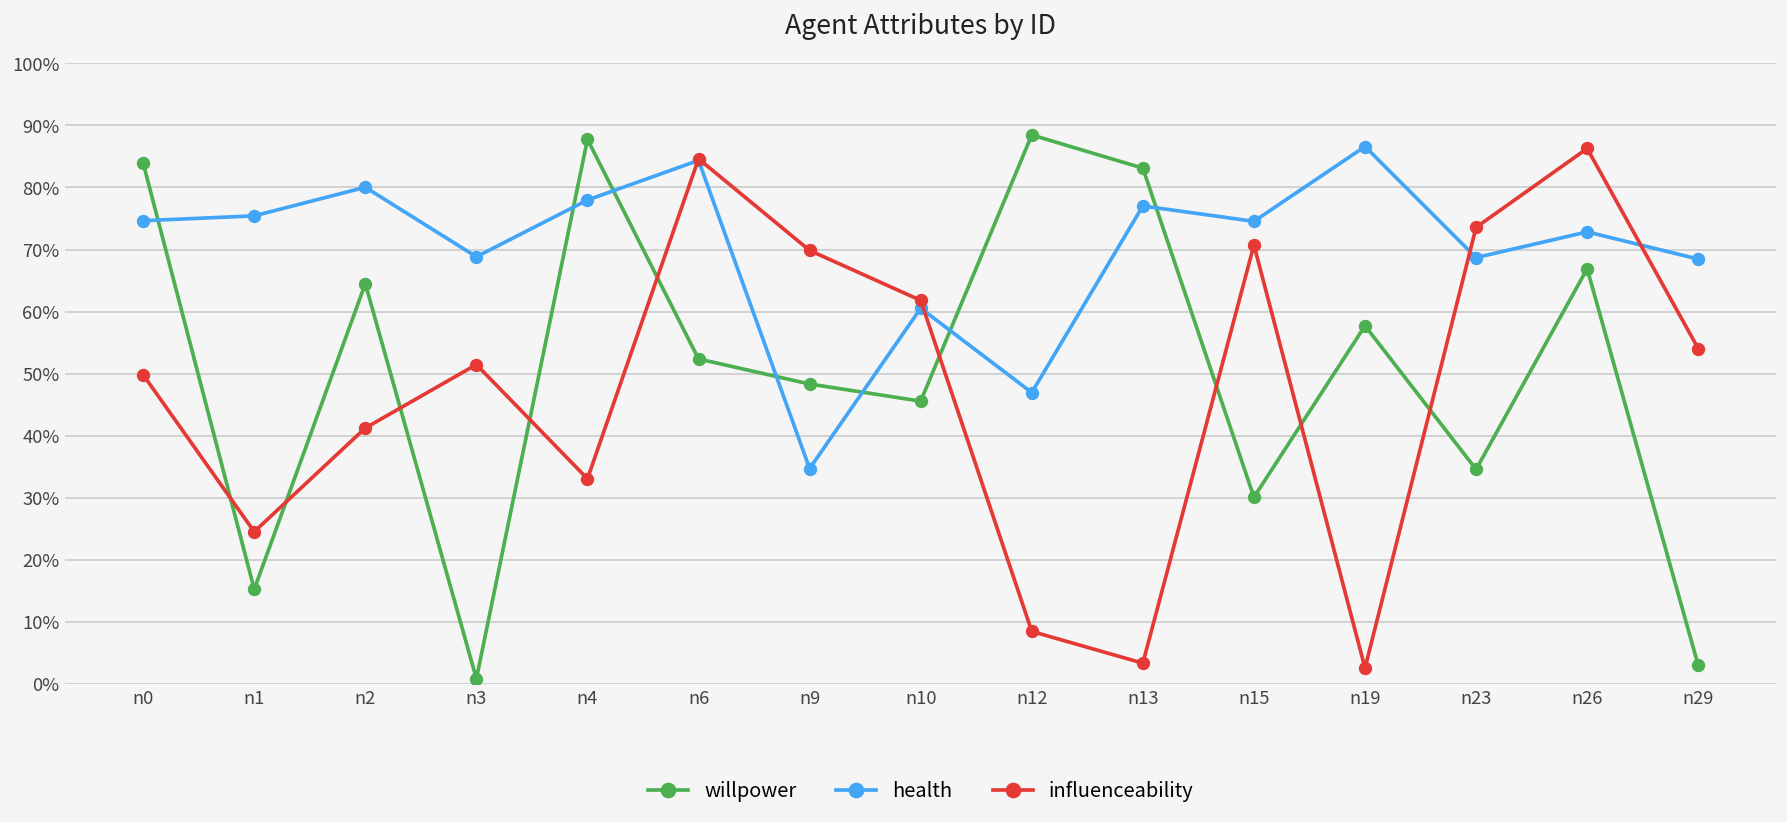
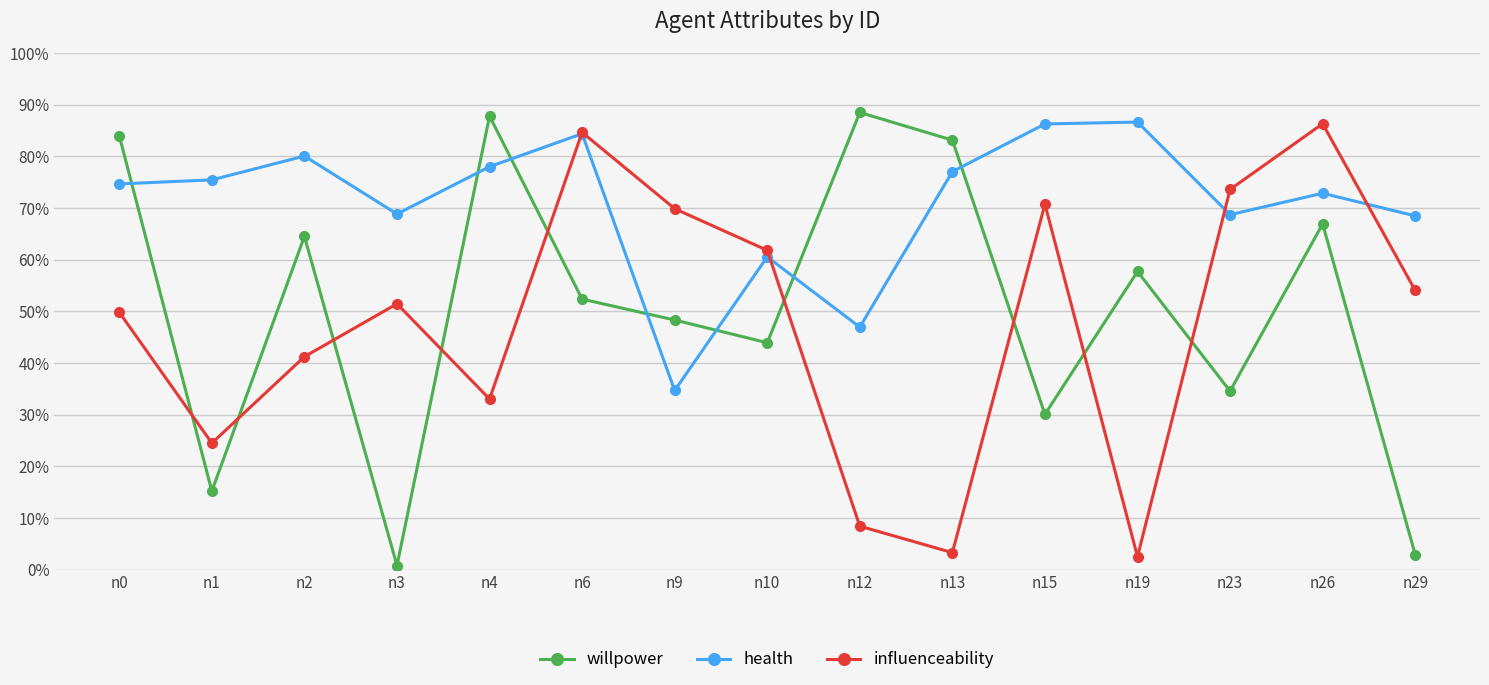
willpower, n10: 46% -> 44%
health, n15: 75% -> 86%
